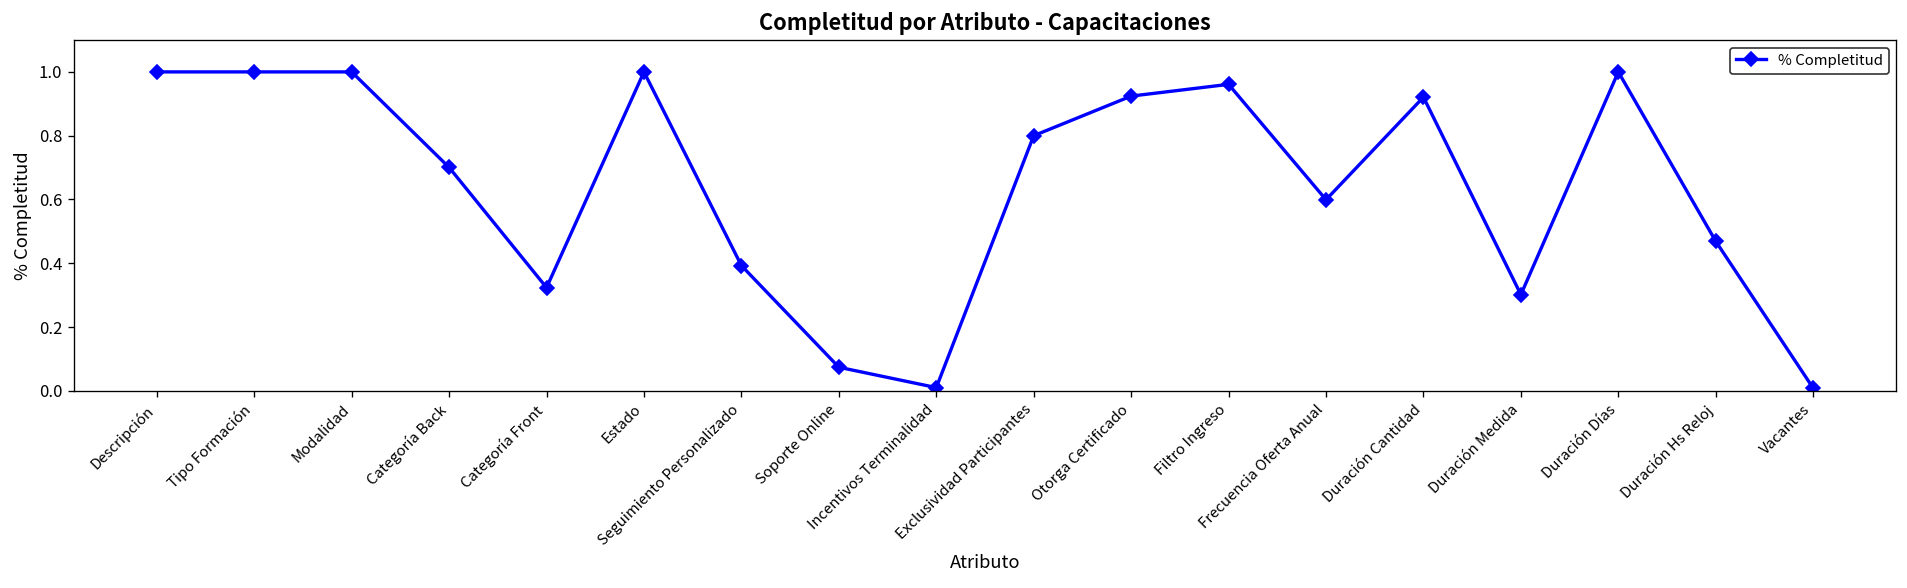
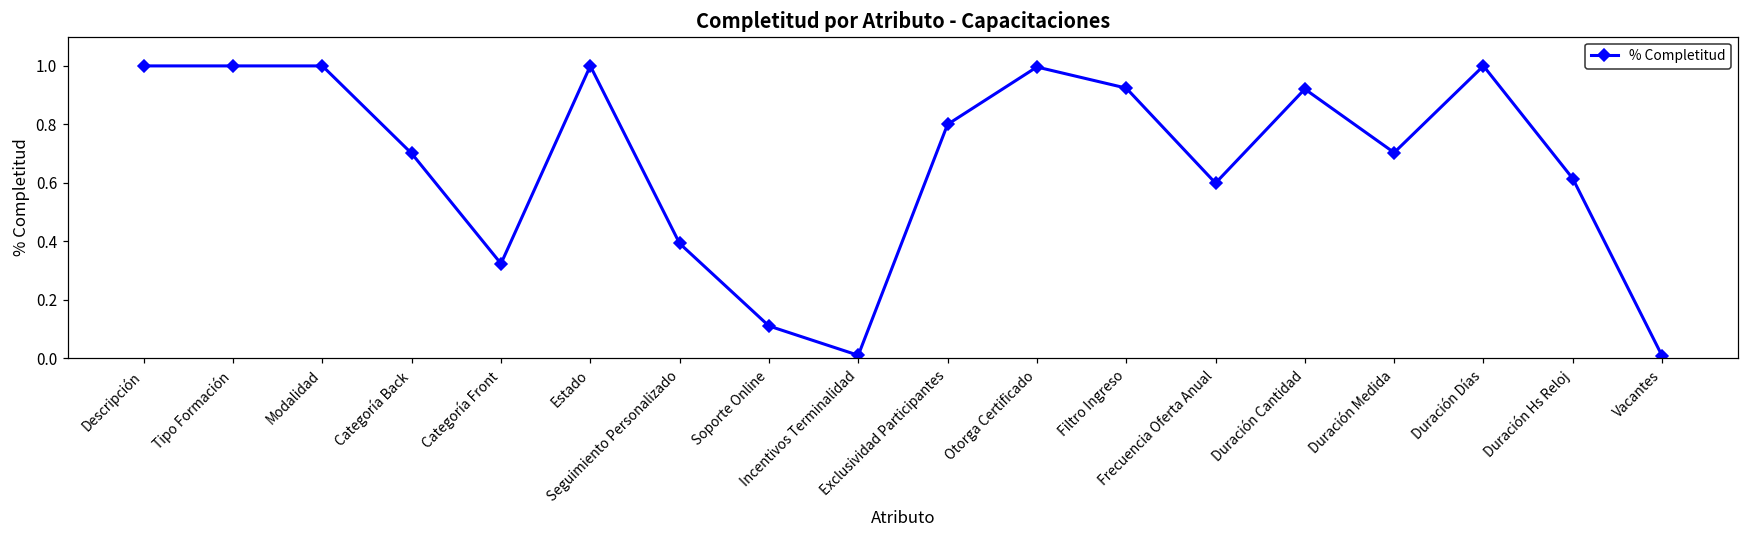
Soporte Online: 0.07 -> 0.11
Otorga Certificado: 0.92 -> 1.00
Filtro Ingreso: 0.96 -> 0.92
Duración Medida: 0.30 -> 0.70
Duración Hs Reloj: 0.47 -> 0.61
